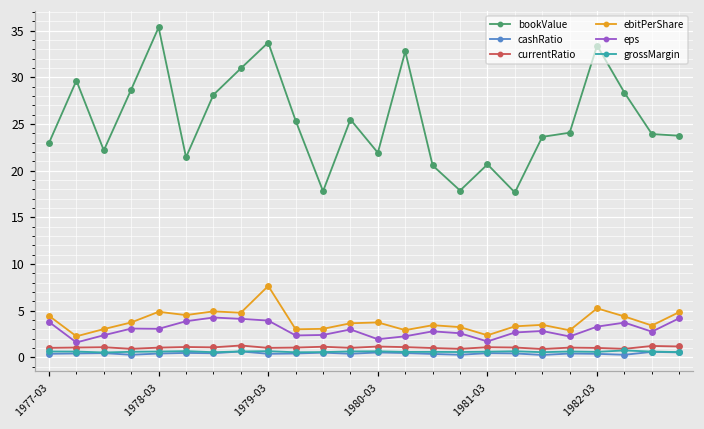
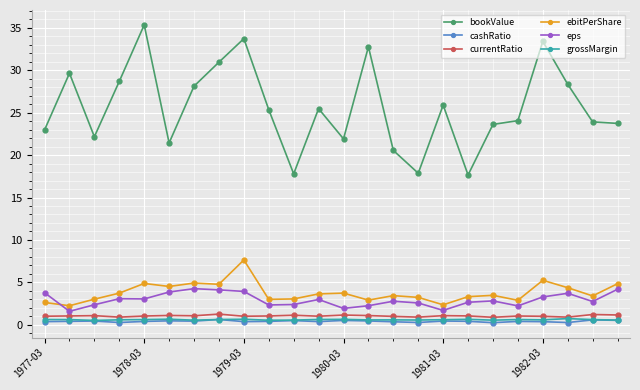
ebitPerShare, 1977-03: 4 -> 3
bookValue, 1981-03: 21 -> 26
